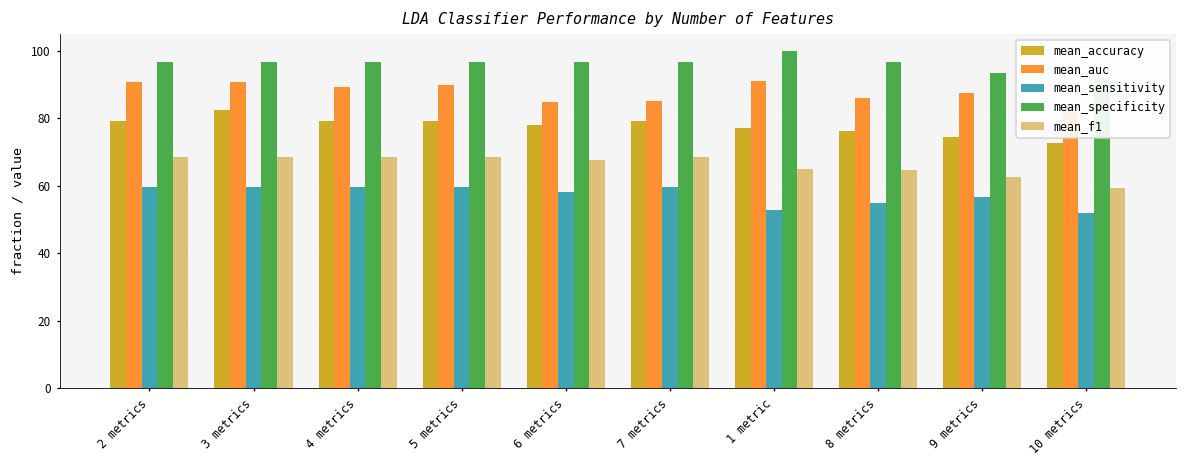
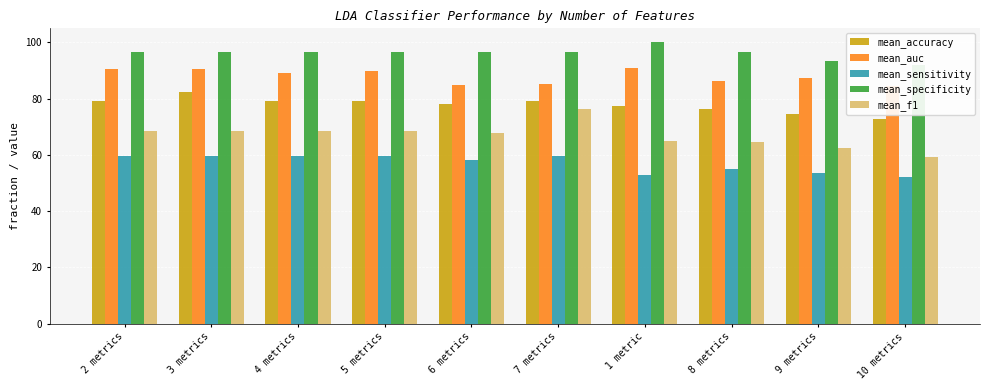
mean_f1, 7 metrics: 69 -> 76
mean_sensitivity, 9 metrics: 57 -> 54
